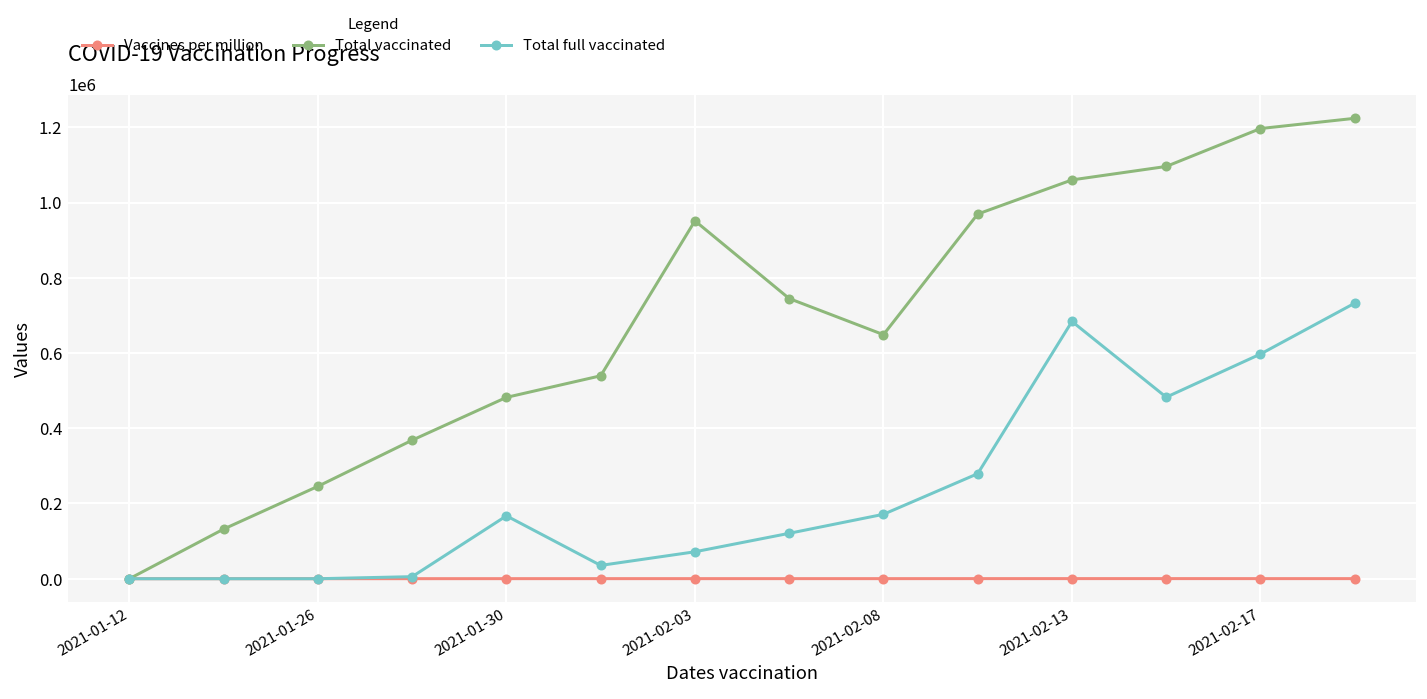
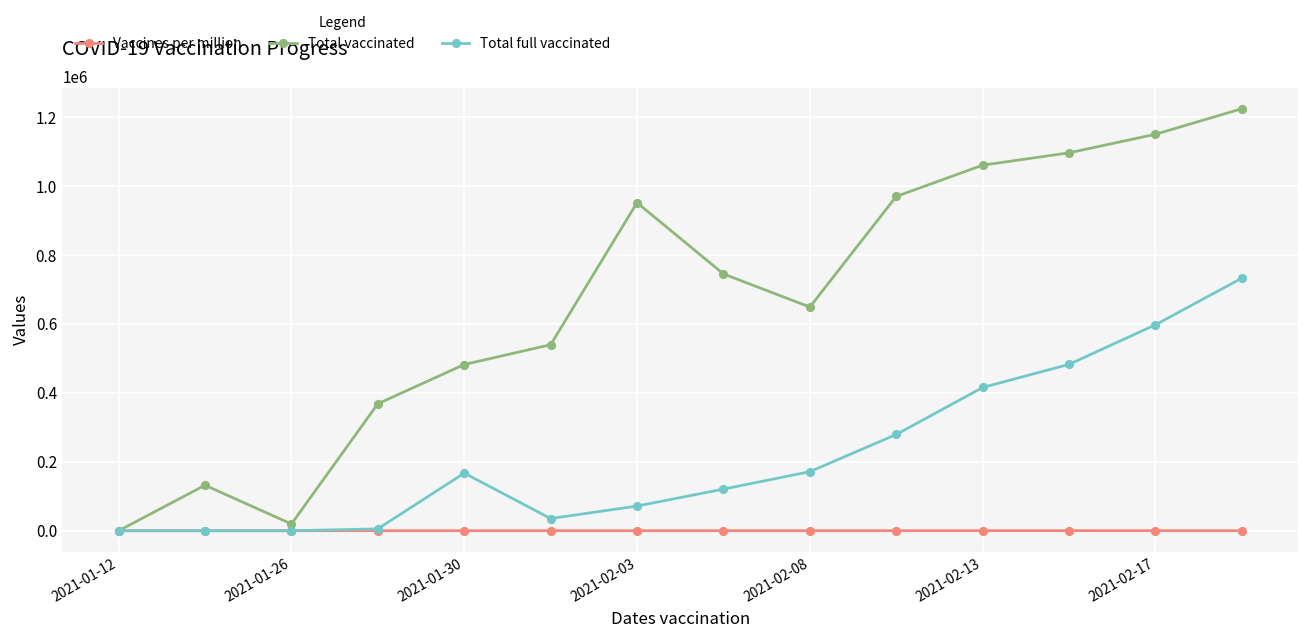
Total vaccinated, 2021-01-26: 250000 -> 20000
Total full vaccinated, 2021-02-13: 680000 -> 420000
Total vaccinated, 2021-02-17: 1200000 -> 1150000
